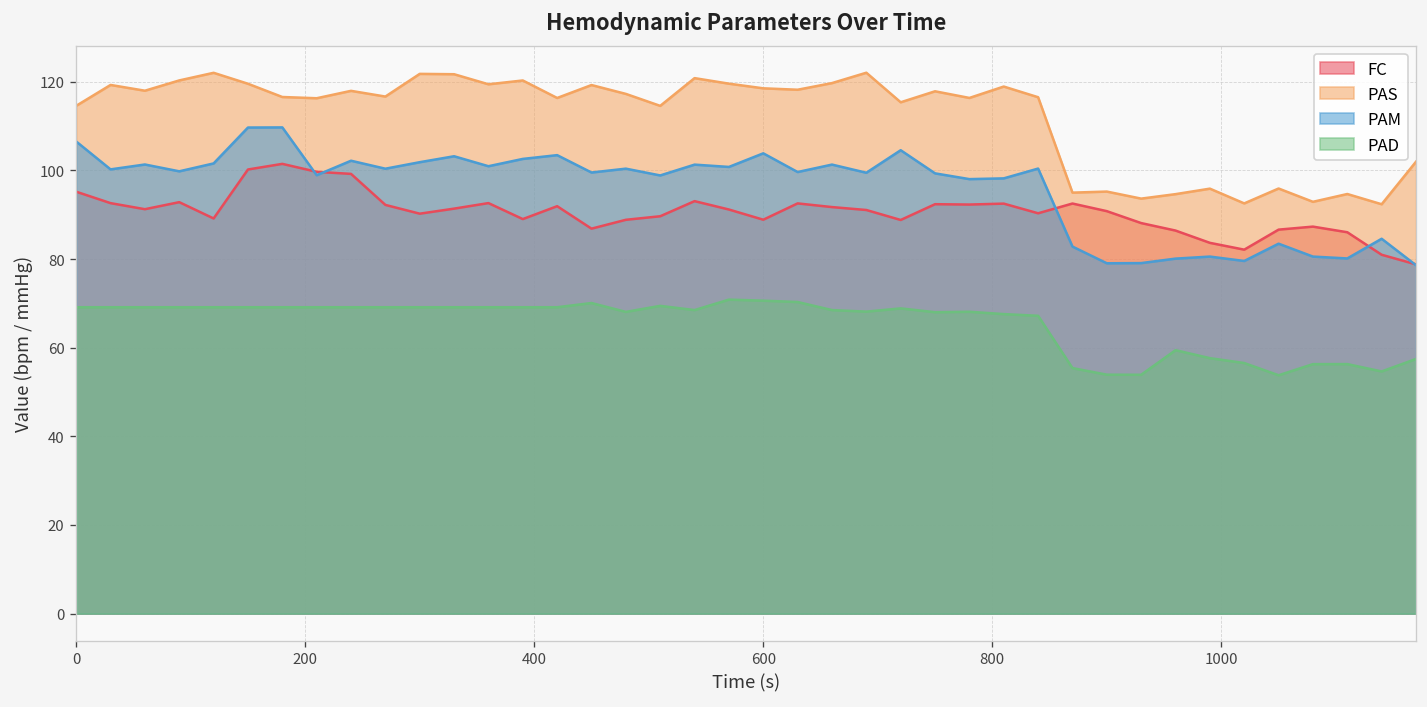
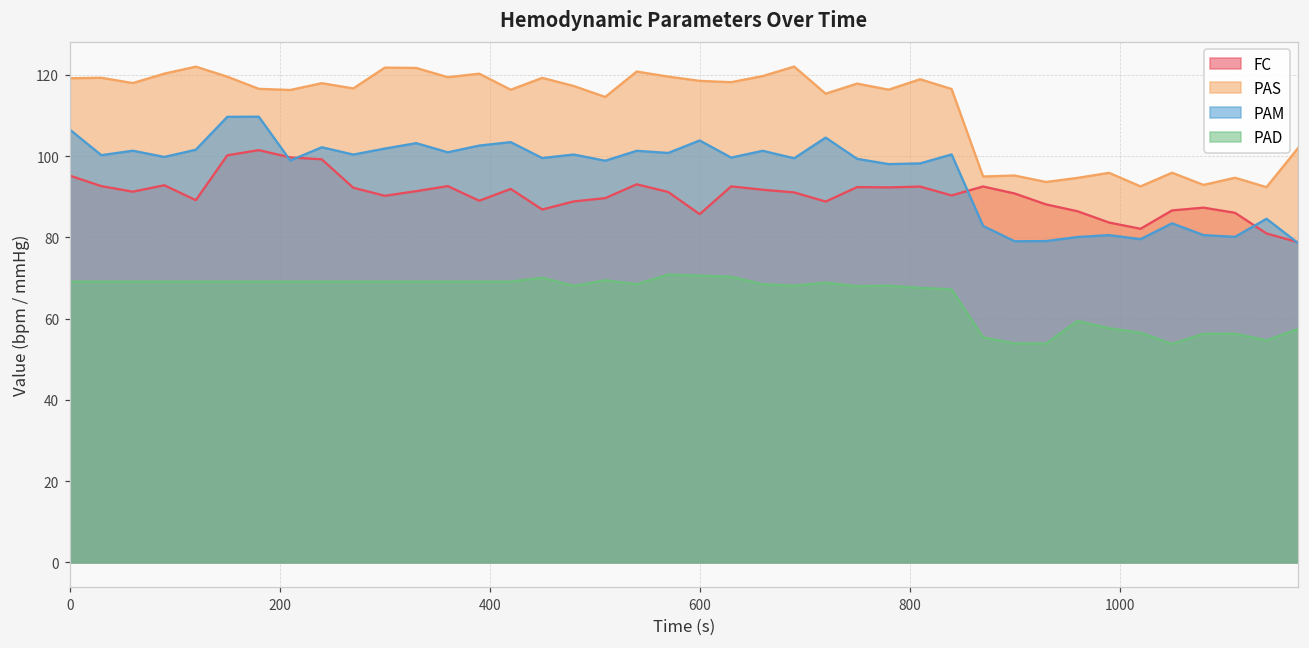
PAS, 0: 115 -> 119
FC, 600: 89 -> 86
